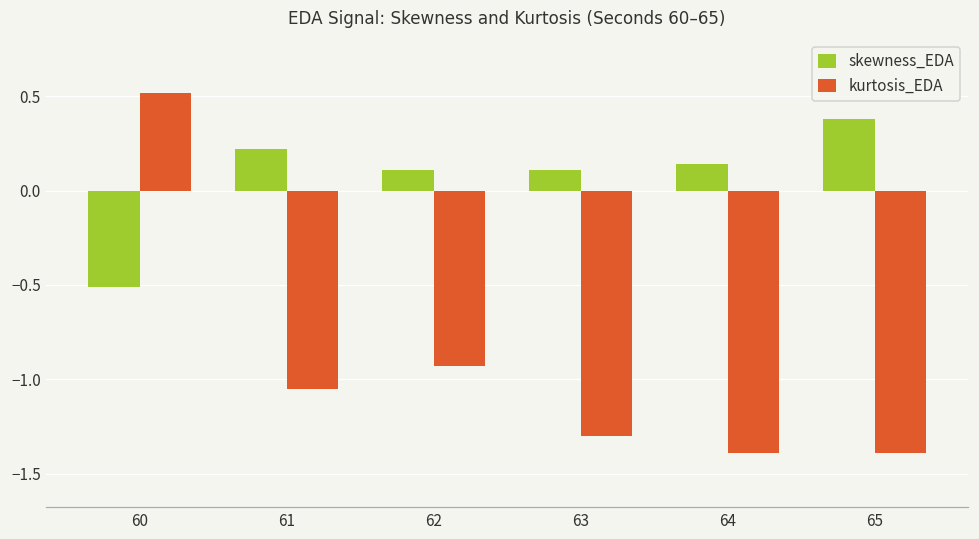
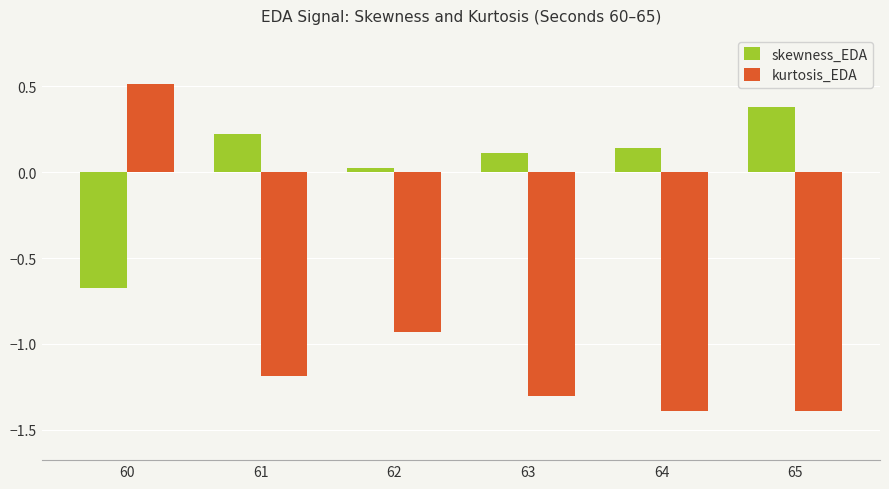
skewness_EDA, 60: -0.51 -> -0.67
kurtosis_EDA, 61: -1.05 -> -1.19
skewness_EDA, 62: 0.11 -> 0.03
